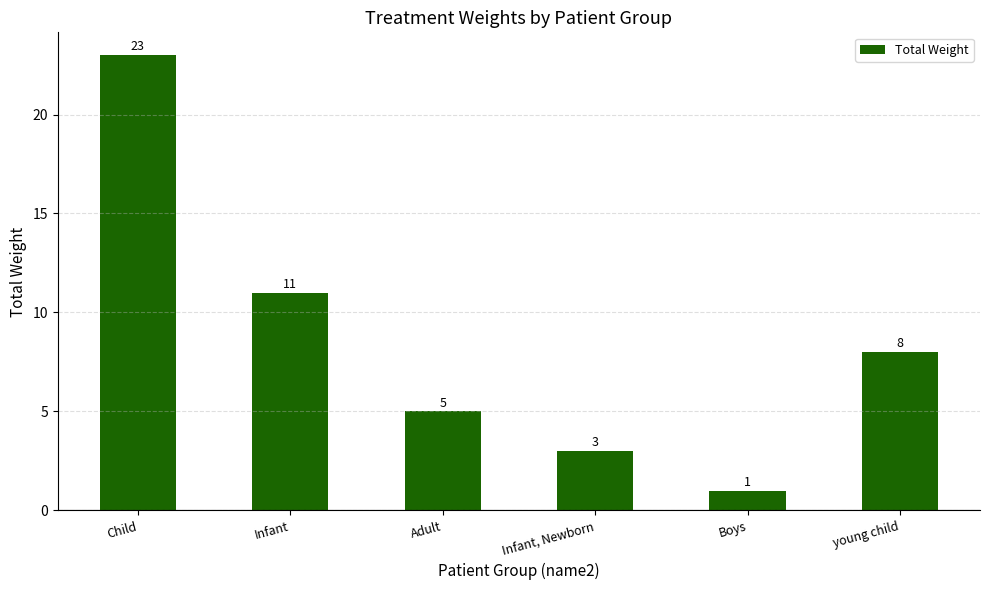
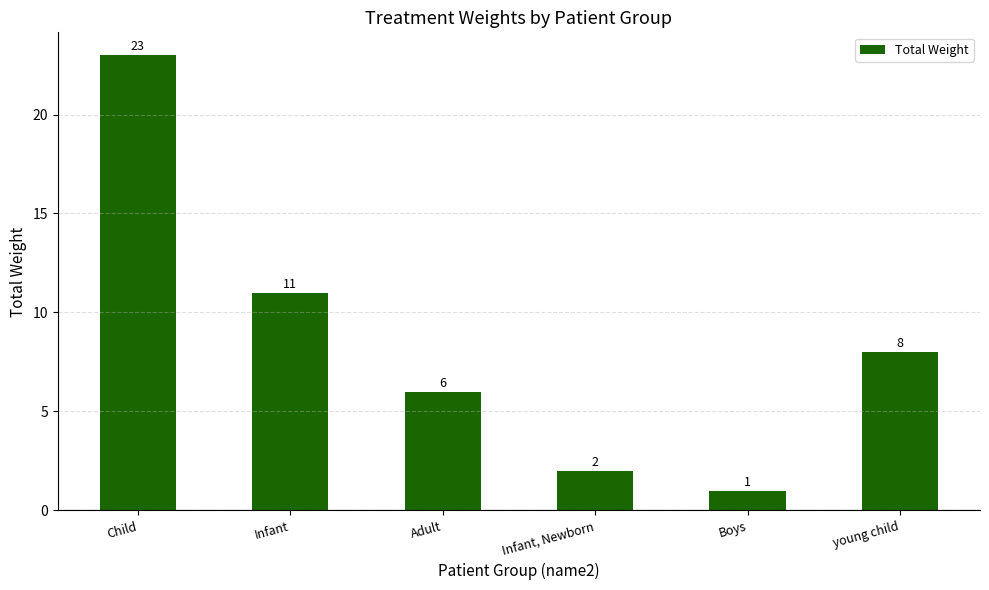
Adult: 5 -> 6
Infant, Newborn: 3 -> 2
